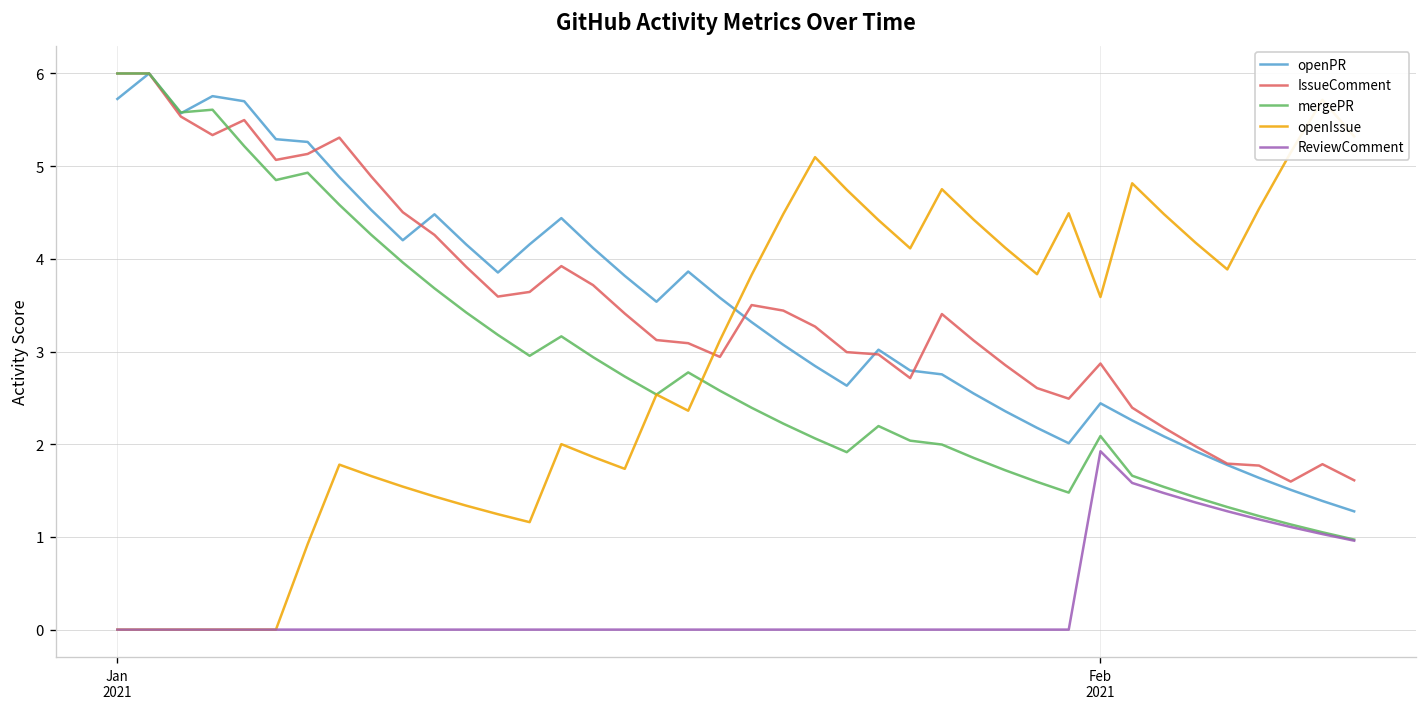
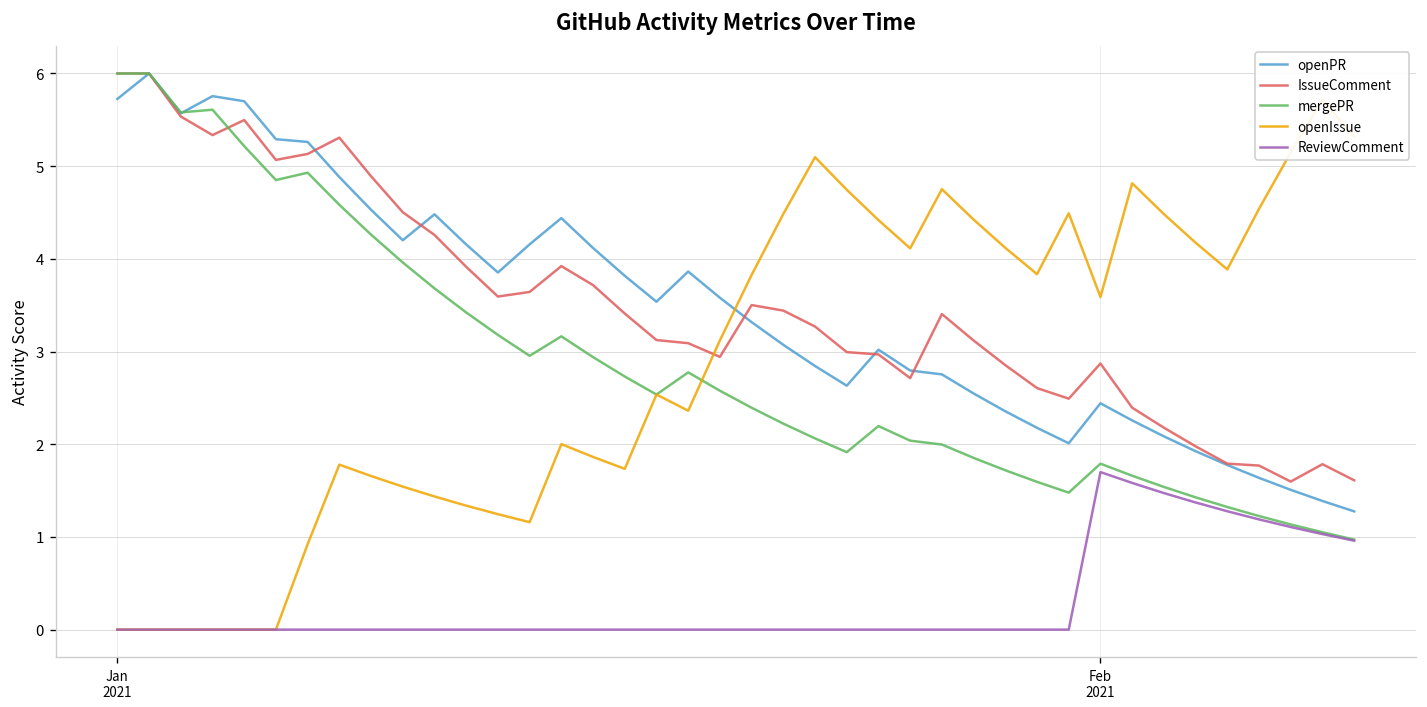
mergePR, Feb 2021: 2.1 -> 1.8
ReviewComment, Feb 2021: 1.9 -> 1.7
